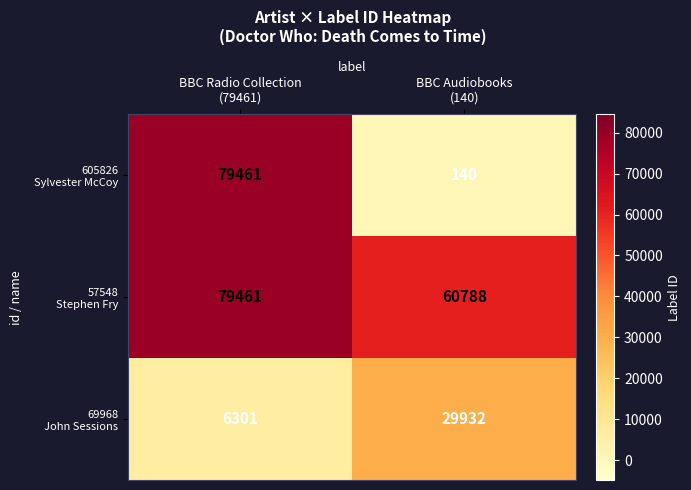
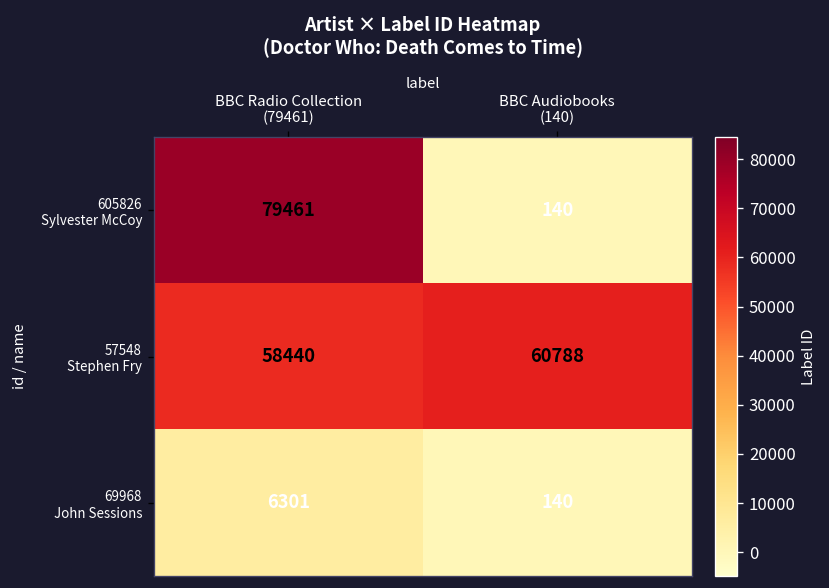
57548 Stephen Fry, BBC Radio Collection (79461): 79461 -> 58440
69968 John Sessions, BBC Audiobooks (140): 29932 -> 140
